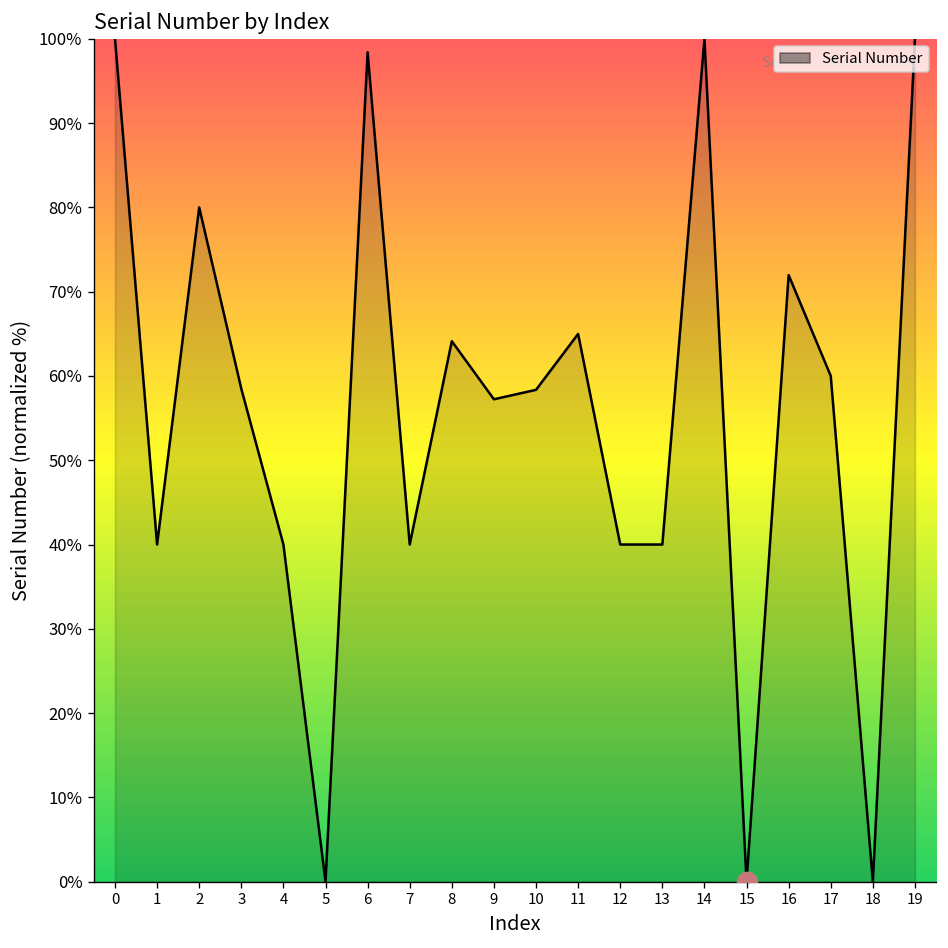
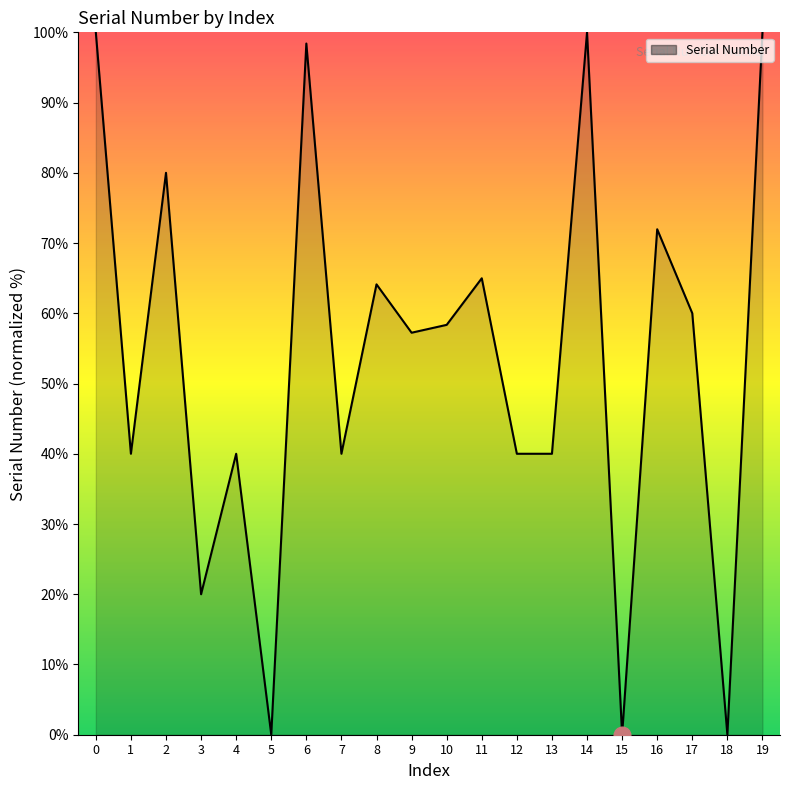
Serial Number, 3: 58% -> 20%
